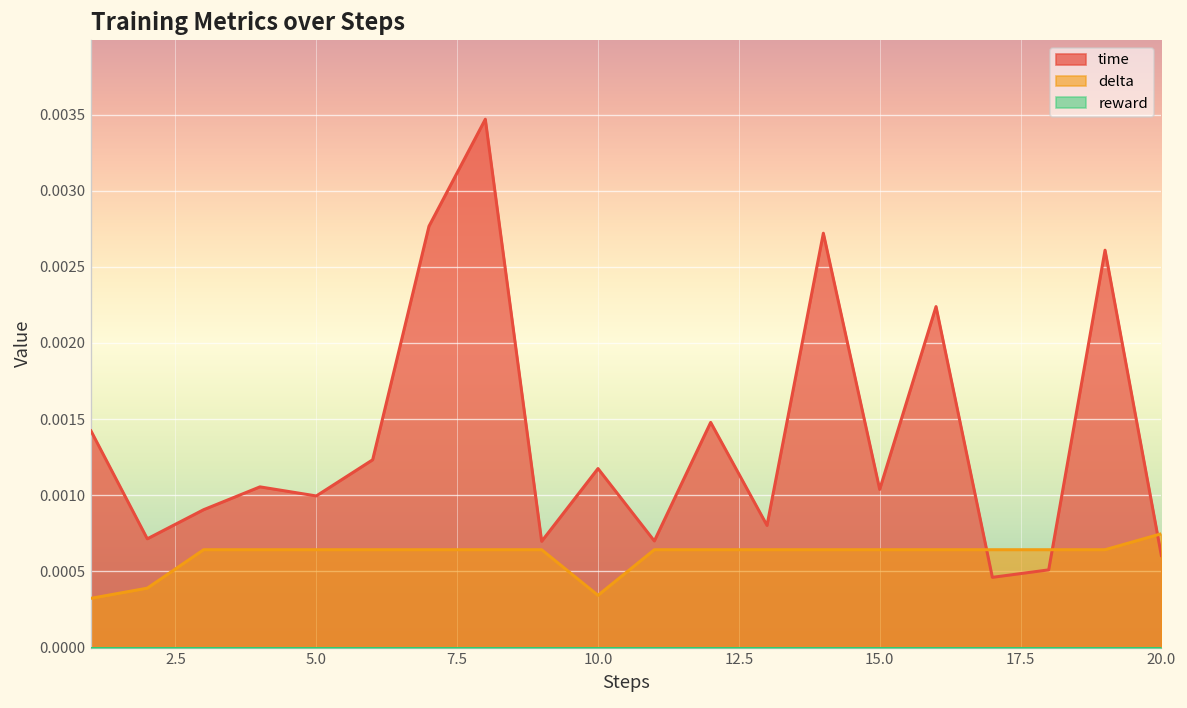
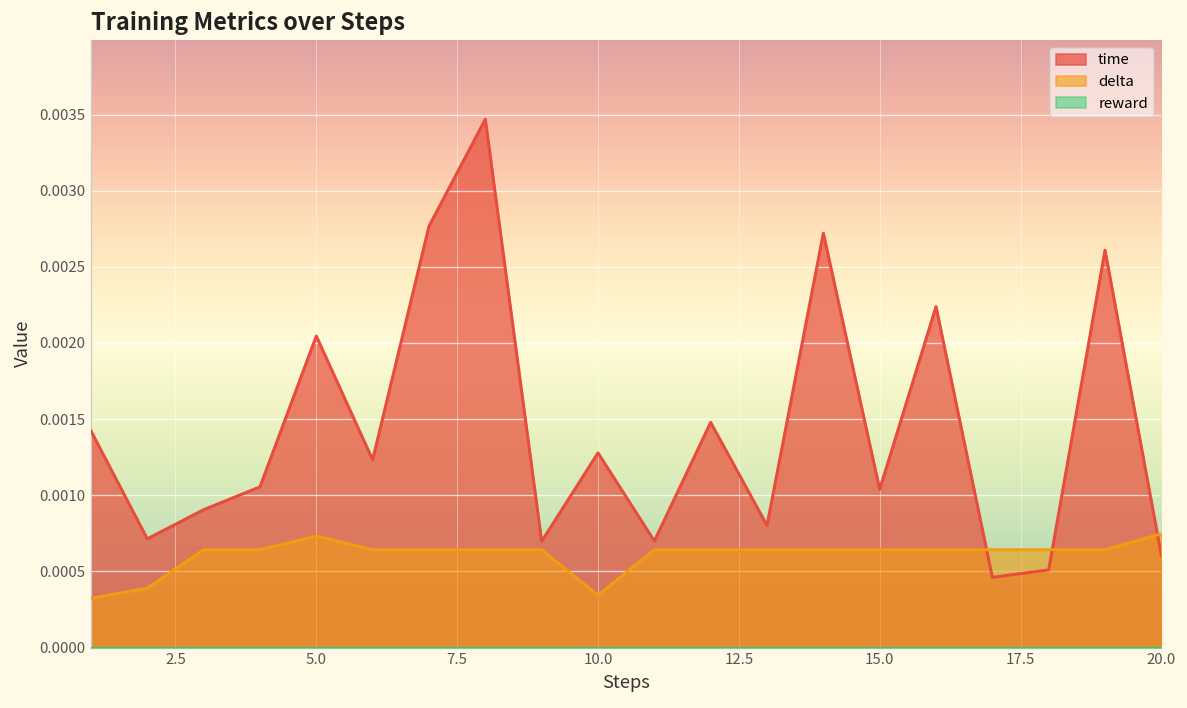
time, 5.0: 0.00100 -> 0.00205
delta, 5.0: 0.00064 -> 0.00073
time, 10.0: 0.00118 -> 0.00128
